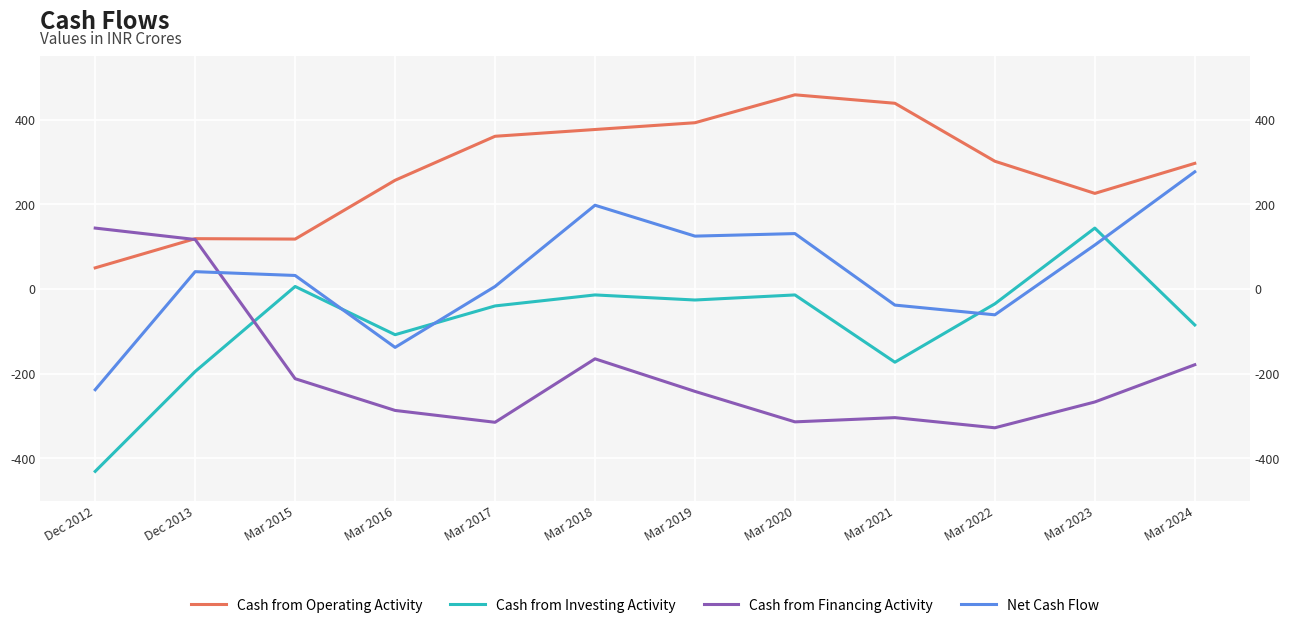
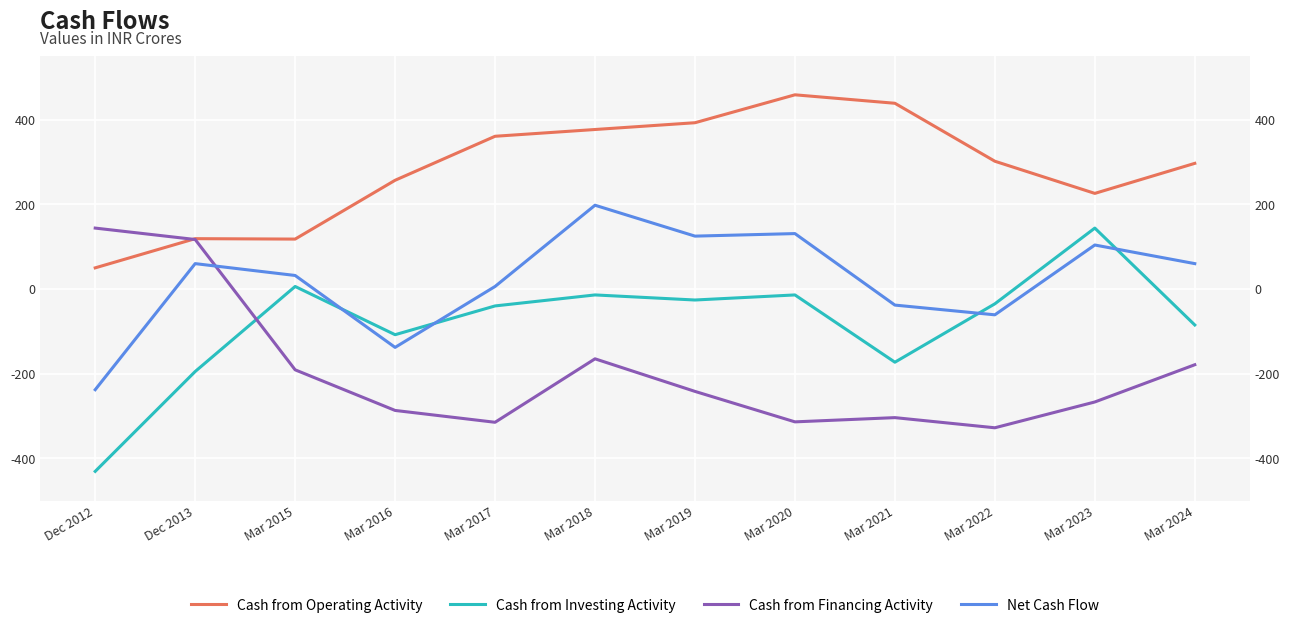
Net Cash Flow, Dec 2013: 40 -> 60
Cash from Financing Activity, Mar 2015: -210 -> -190
Net Cash Flow, Mar 2024: 280 -> 60
